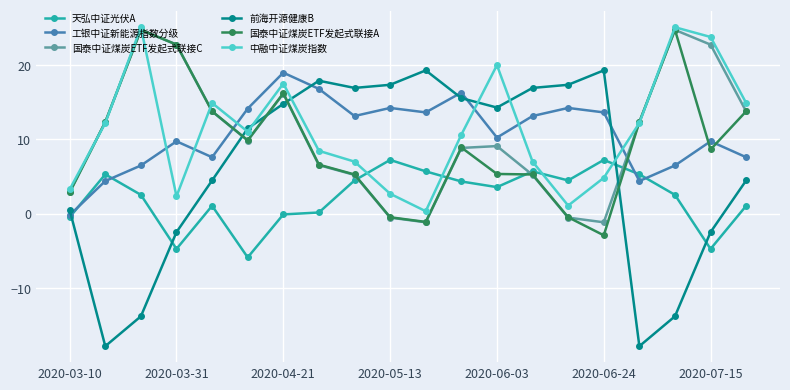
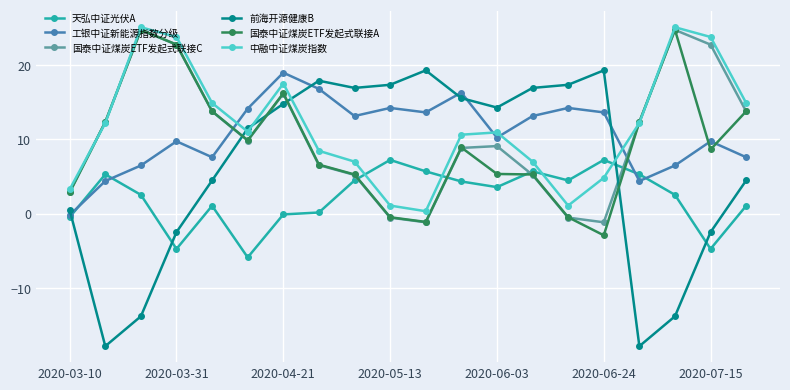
中融中证煤炭指数, 2020-03-31: 2 -> 24
中融中证煤炭指数, 2020-05-13: 3 -> 1
中融中证煤炭指数, 2020-06-03: 20 -> 11
